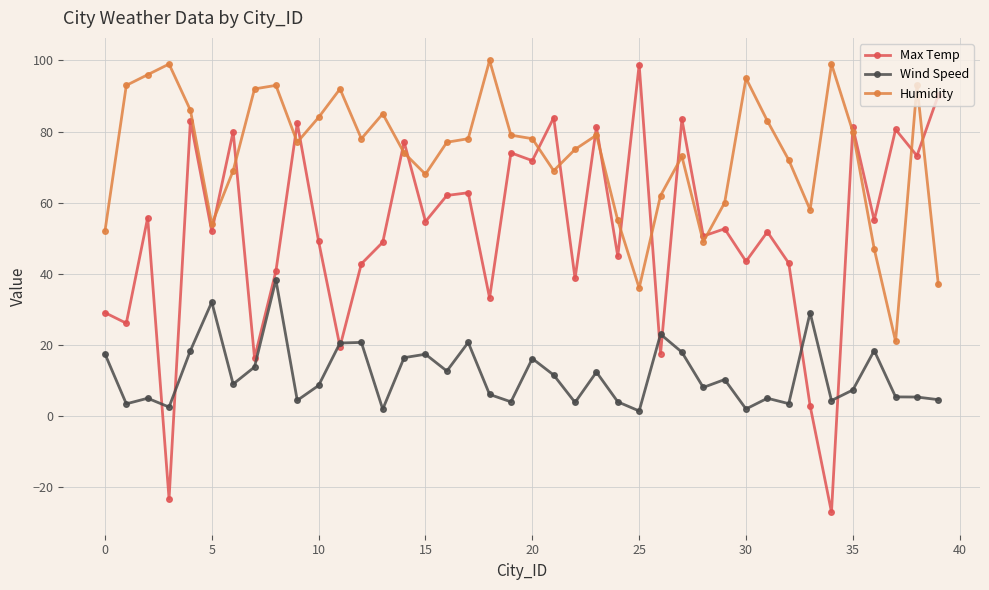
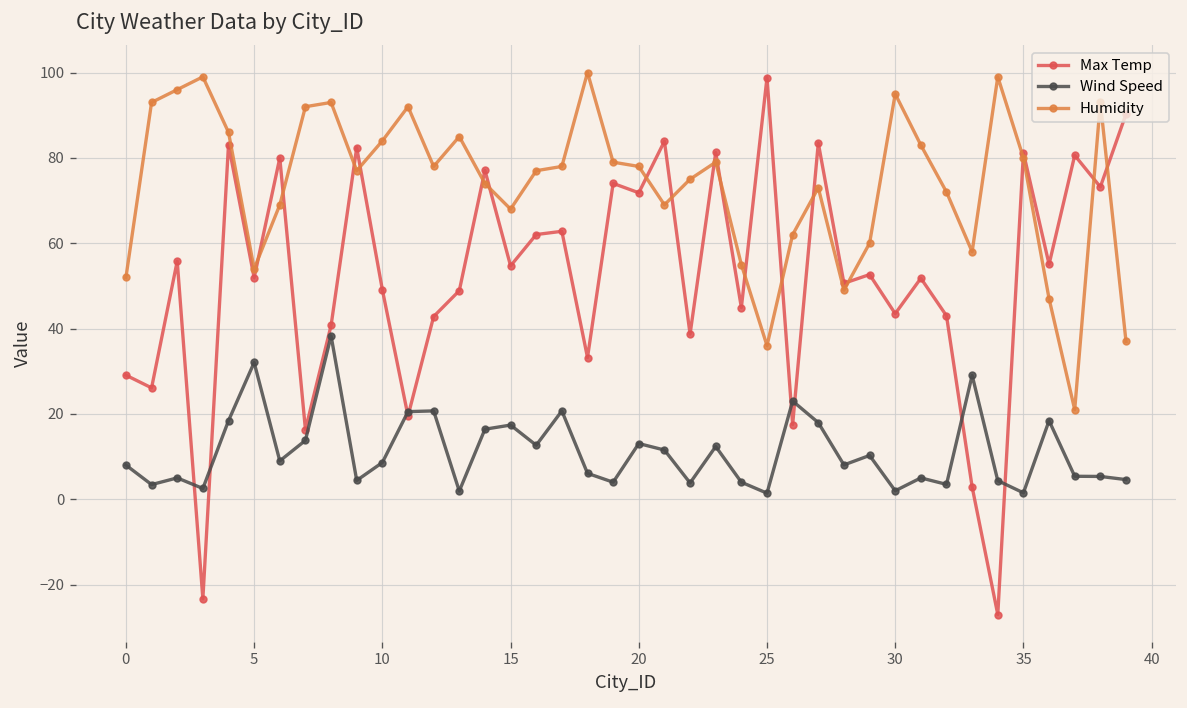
Wind Speed, 0: 18 -> 8
Wind Speed, 20: 16 -> 13
Wind Speed, 35: 7 -> 2
